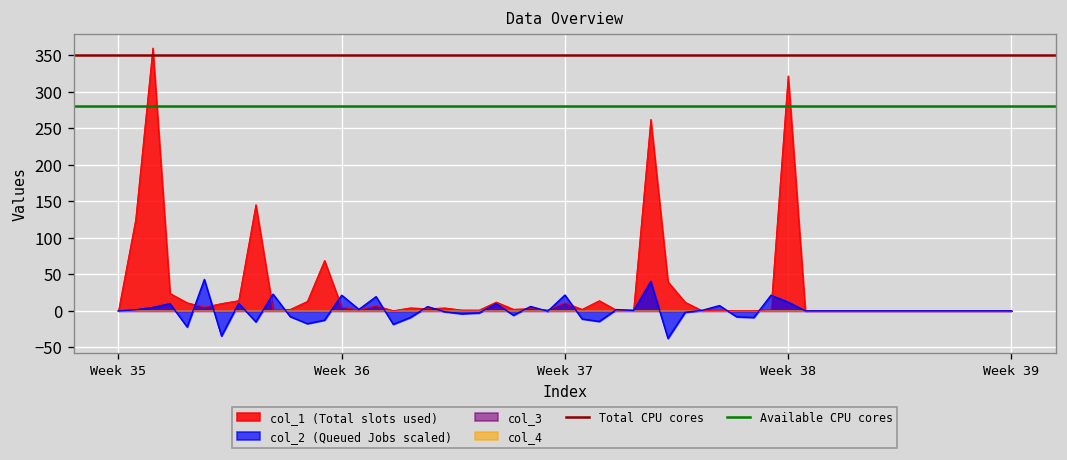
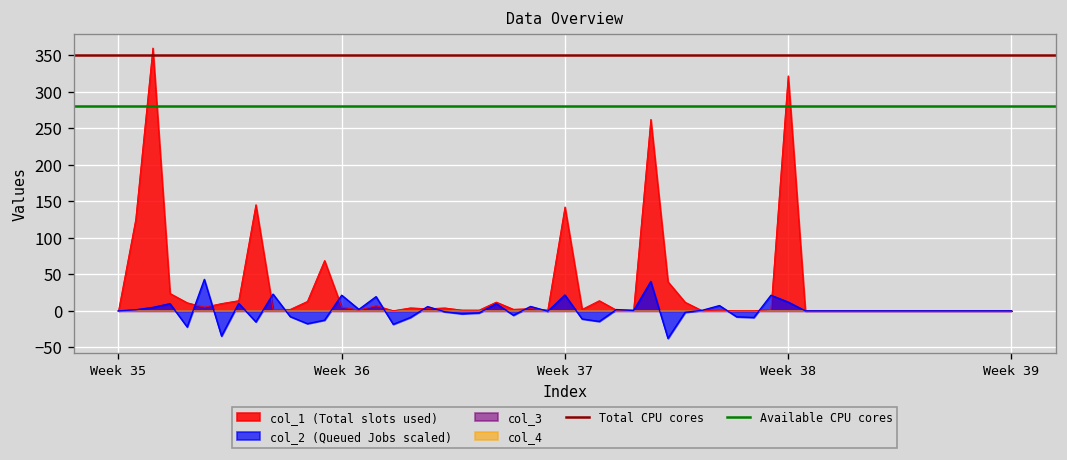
col_1 (Total slots used), Week 37: 10 -> 140
